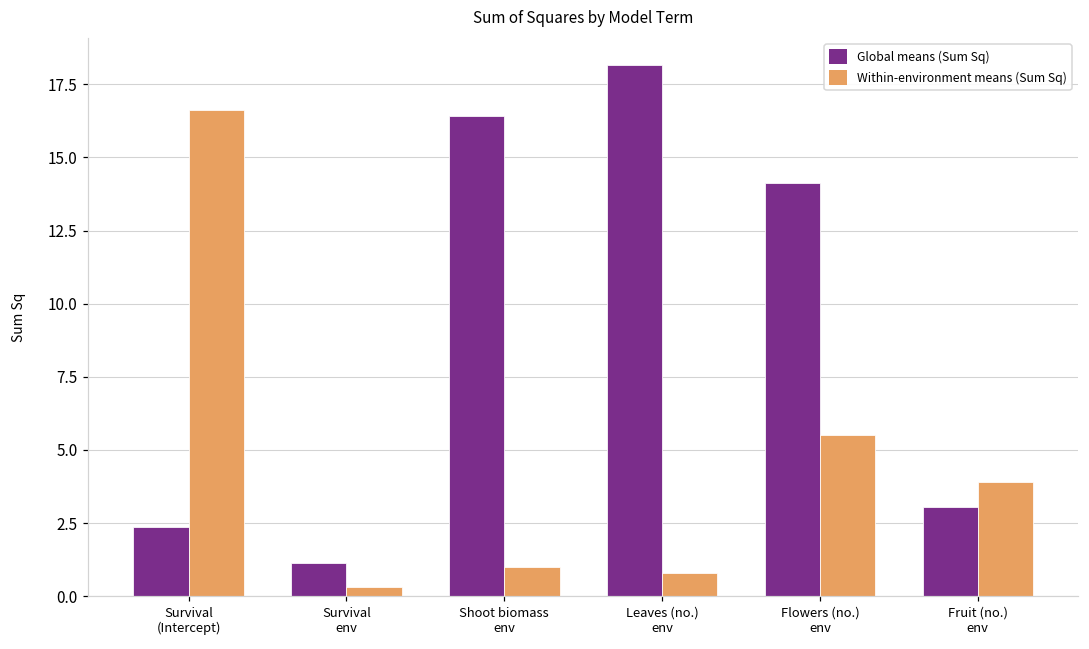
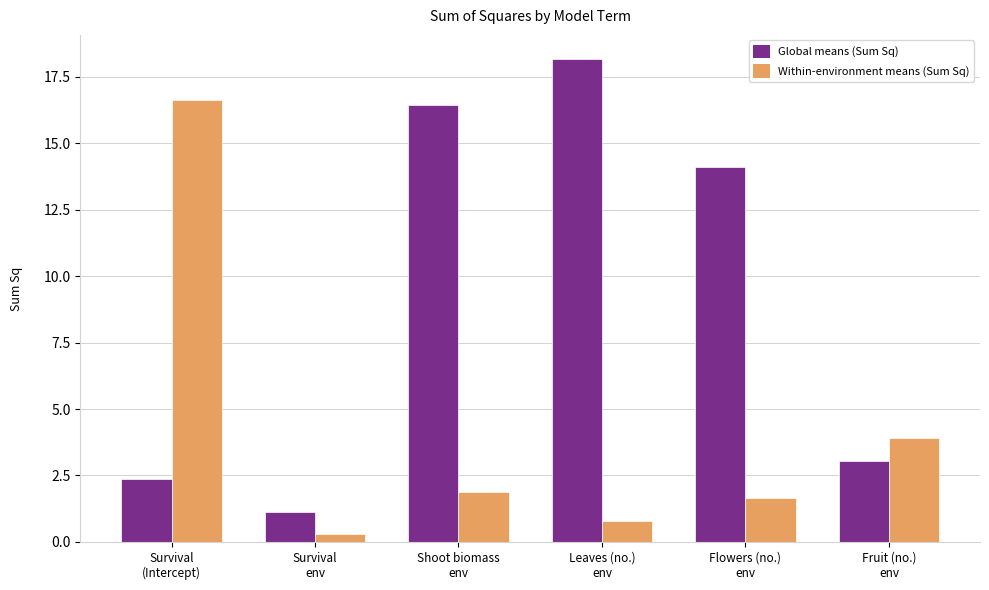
Within-environment means (Sum Sq), Shoot biomass env: 1.0 -> 1.9
Within-environment means (Sum Sq), Flowers (no.) env: 5.5 -> 1.7
